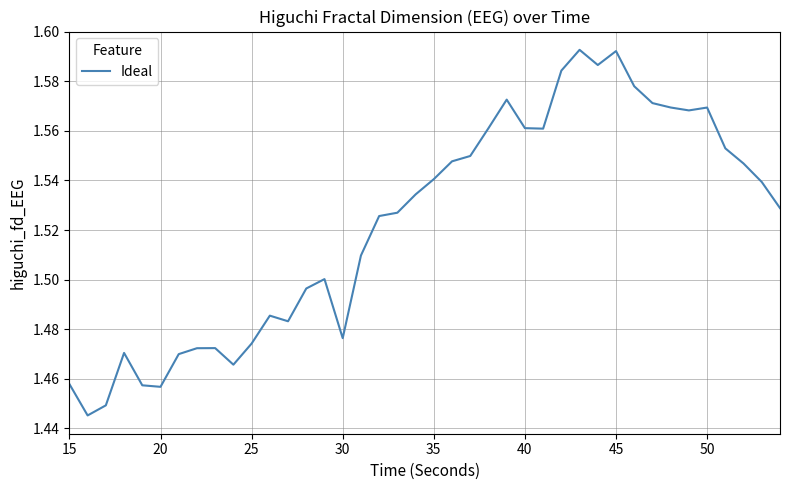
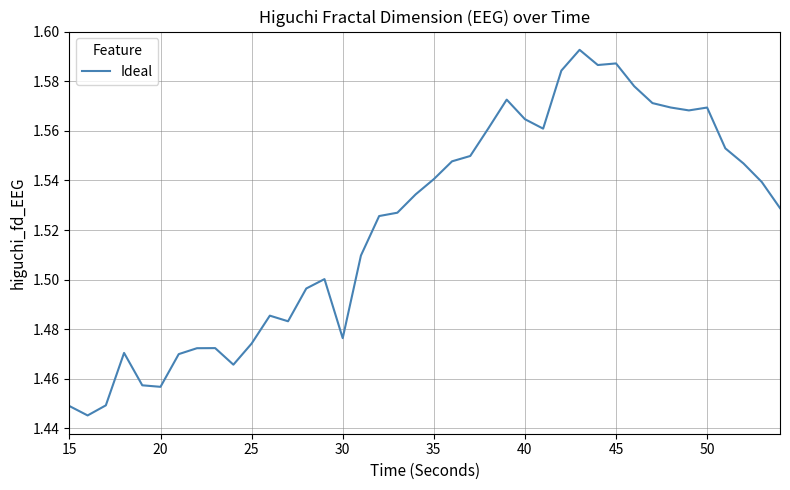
15: 1.458 -> 1.449
40: 1.561 -> 1.565
45: 1.592 -> 1.587
